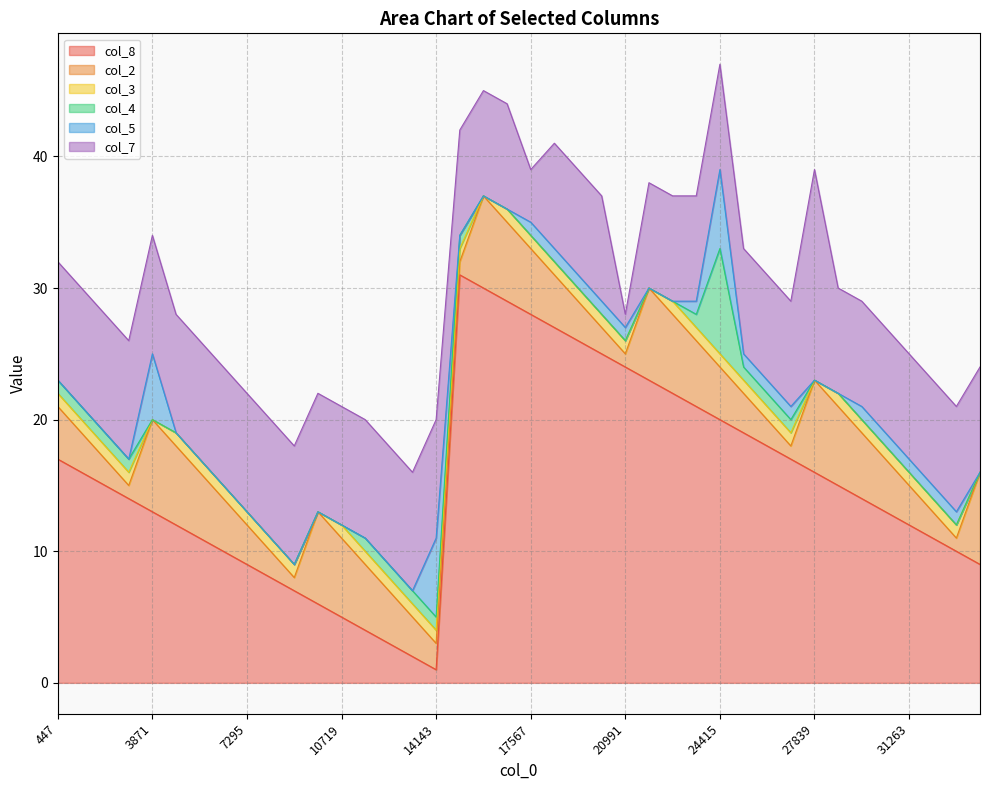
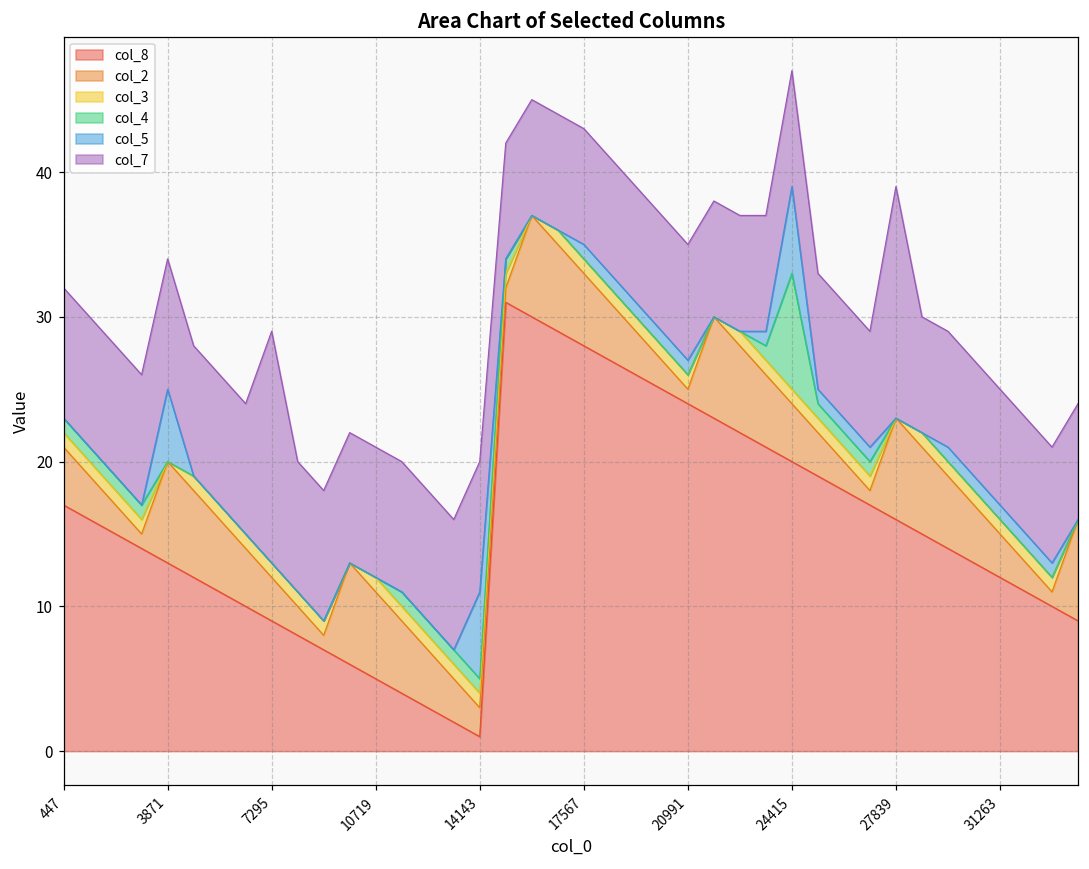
col_7, 7295: 9 -> 16
col_7, 17567: 4 -> 8
col_7, 20991: 1 -> 8
